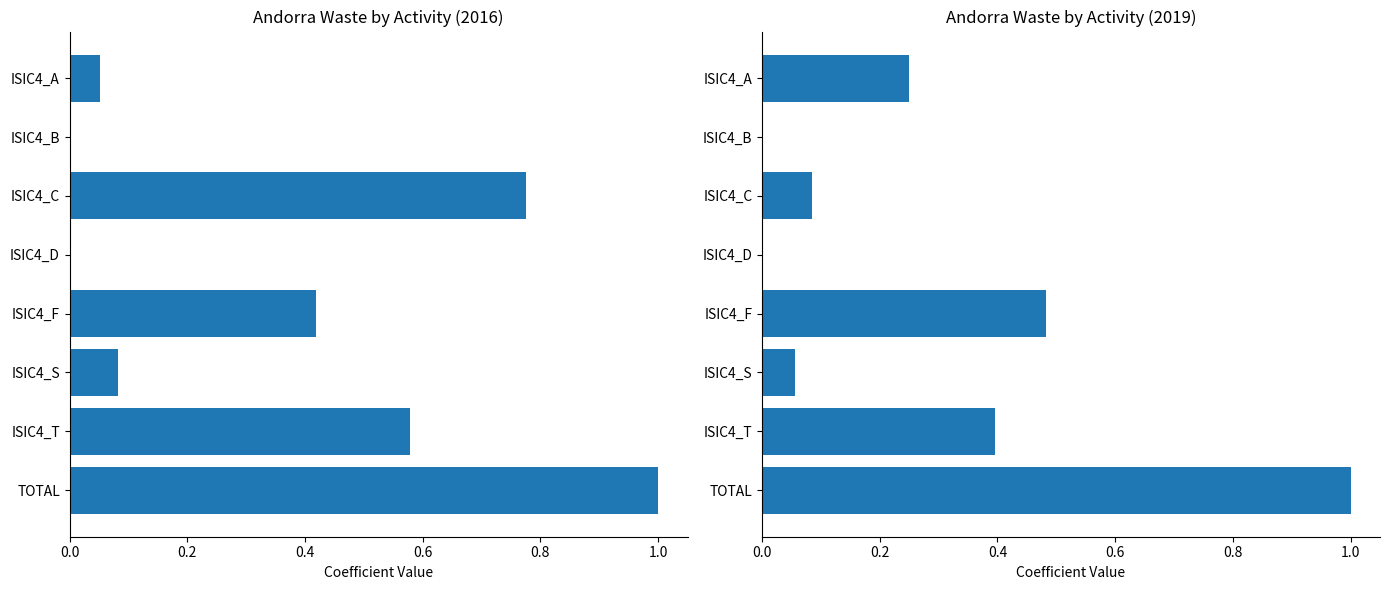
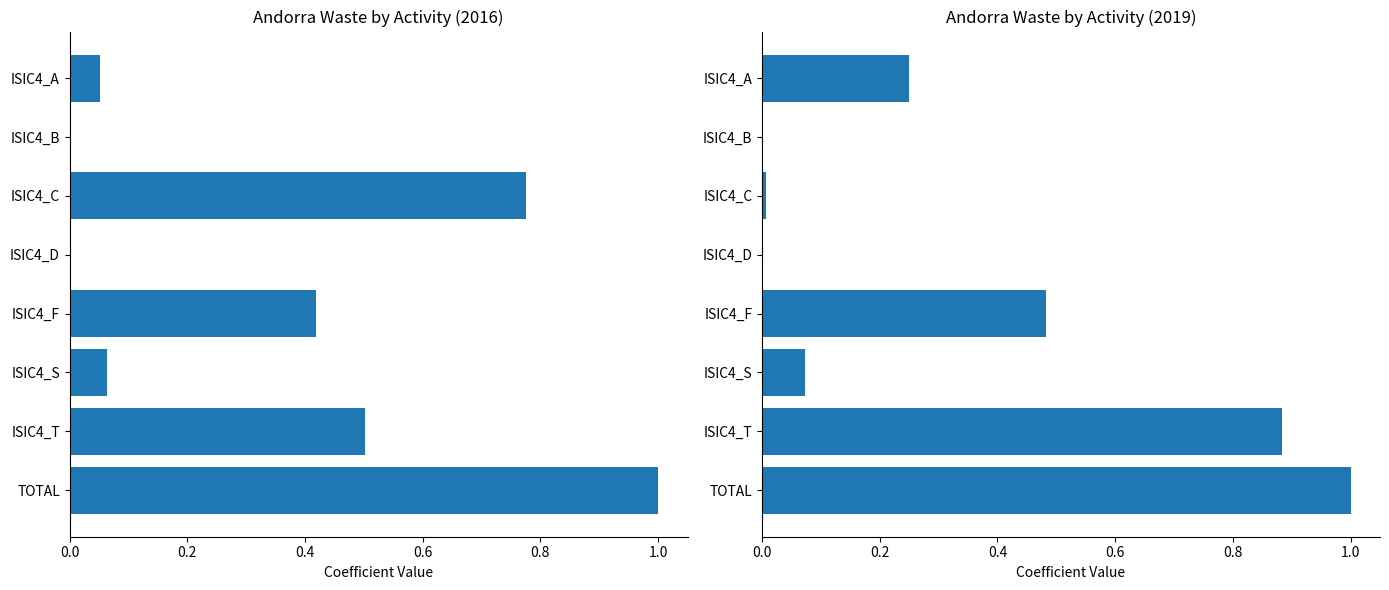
Andorra Waste by Activity (2016), ISIC4_S: 0.08 -> 0.06
Andorra Waste by Activity (2016), ISIC4_T: 0.58 -> 0.50
Andorra Waste by Activity (2019), ISIC4_C: 0.08 -> 0.01
Andorra Waste by Activity (2019), ISIC4_S: 0.06 -> 0.07
Andorra Waste by Activity (2019), ISIC4_T: 0.40 -> 0.88
